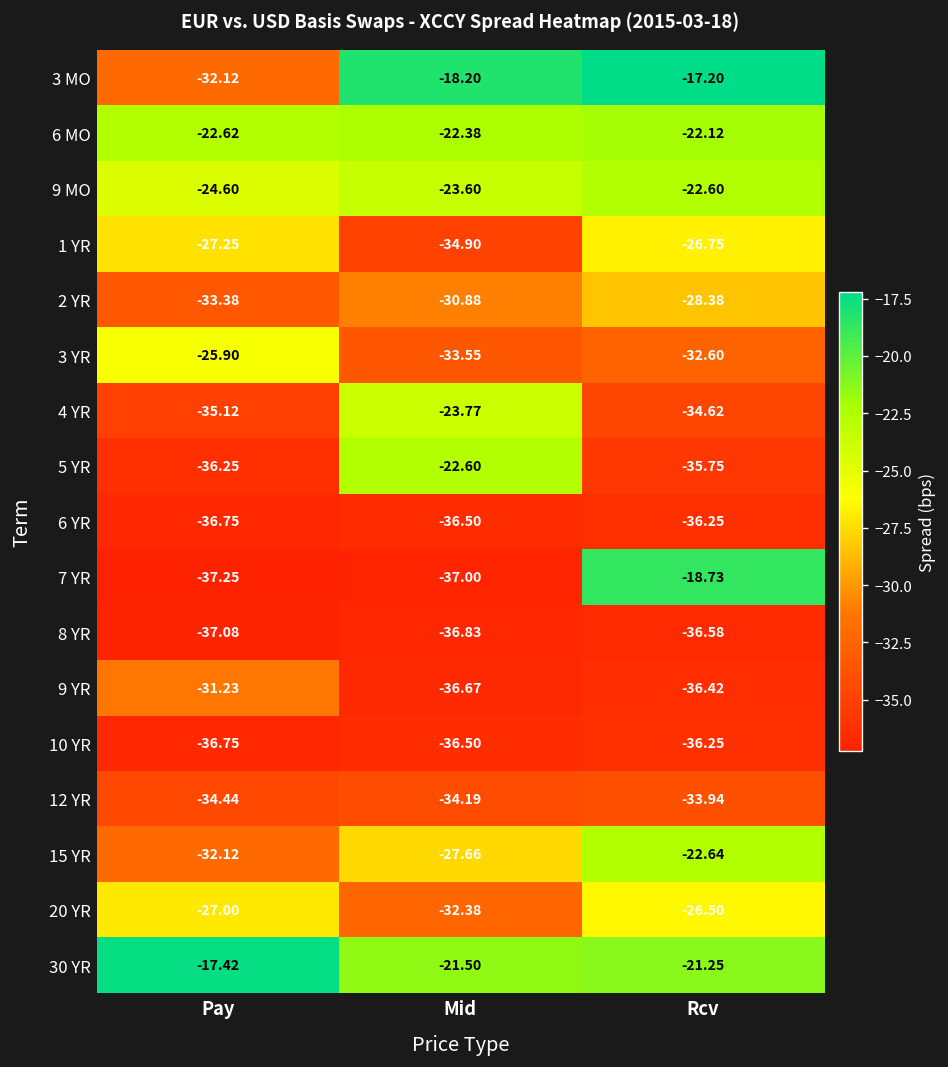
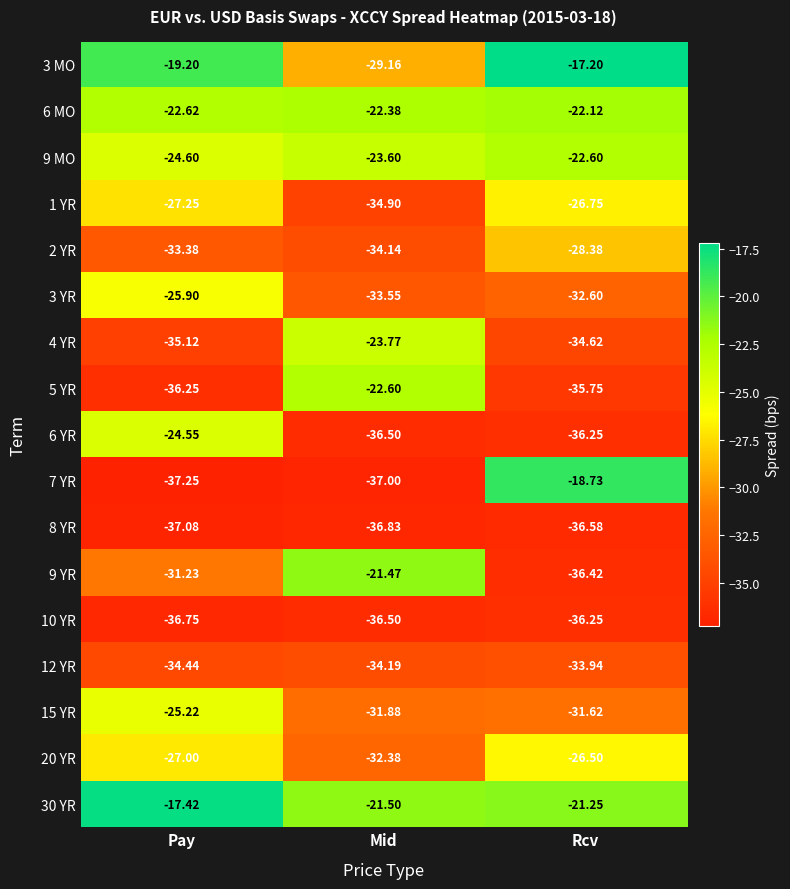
3 MO, Pay: -32.12 -> -19.20
3 MO, Mid: -18.20 -> -29.16
2 YR, Mid: -30.88 -> -34.14
6 YR, Pay: -36.75 -> -24.55
9 YR, Mid: -36.67 -> -21.47
15 YR, Pay: -32.12 -> -25.22
15 YR, Mid: -27.66 -> -31.88
15 YR, Rcv: -22.64 -> -31.62
